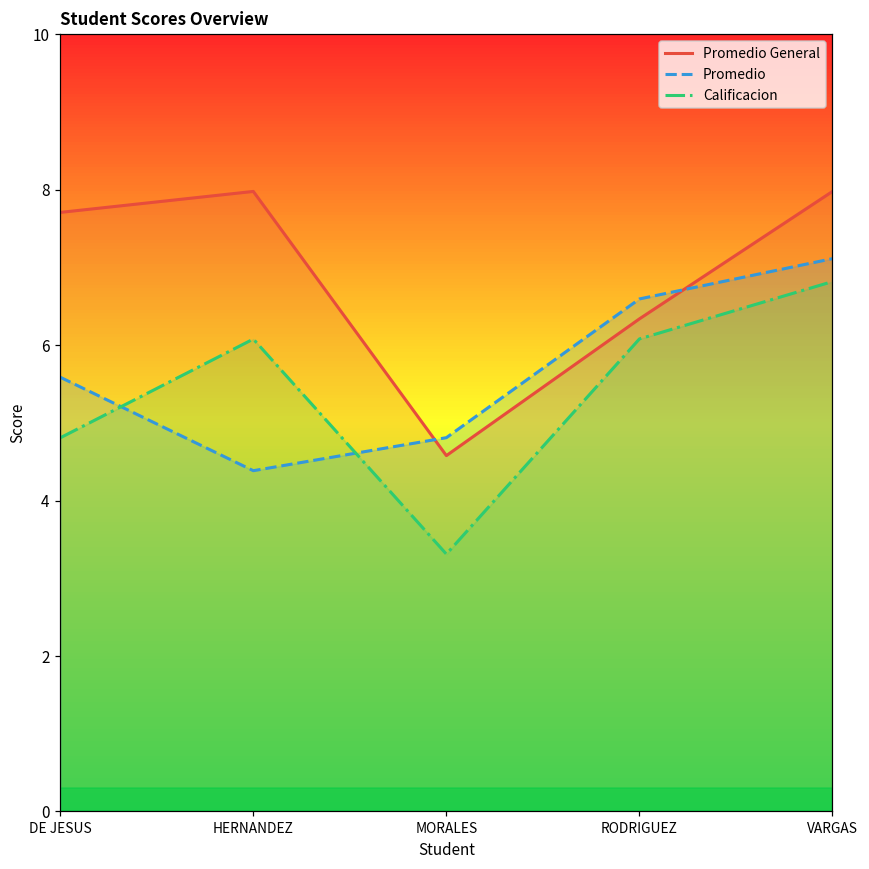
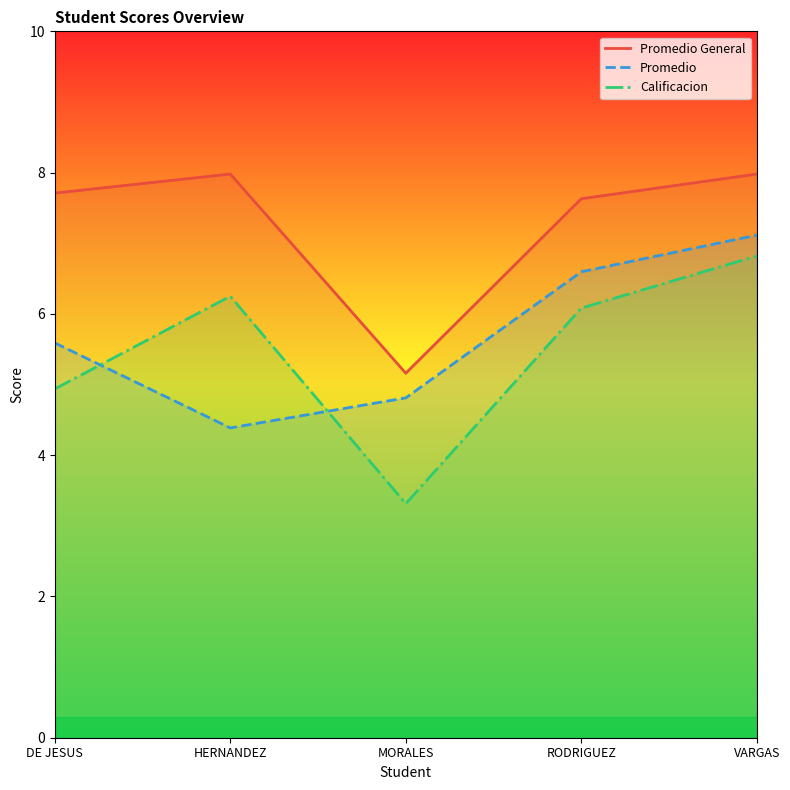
Calificacion, DE JESUS: 4.8 -> 4.9
Calificacion, HERNANDEZ: 6.1 -> 6.3
Promedio General, MORALES: 4.6 -> 5.2
Promedio General, RODRIGUEZ: 6.3 -> 7.6
